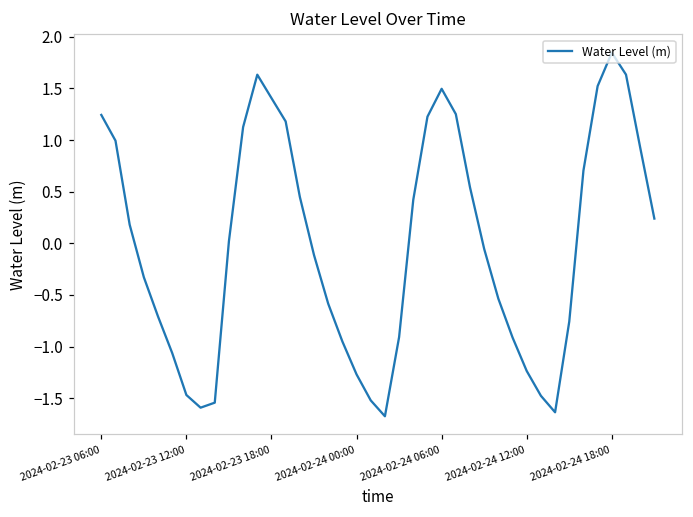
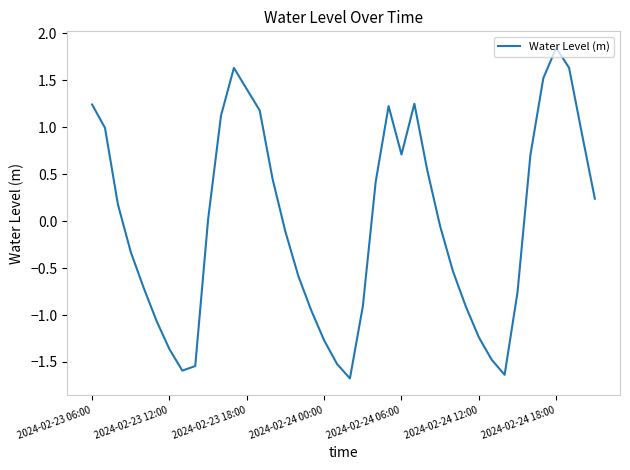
2024-02-23 12:00: -1.5 -> -1.4
2024-02-24 06:00: 1.5 -> 0.7
